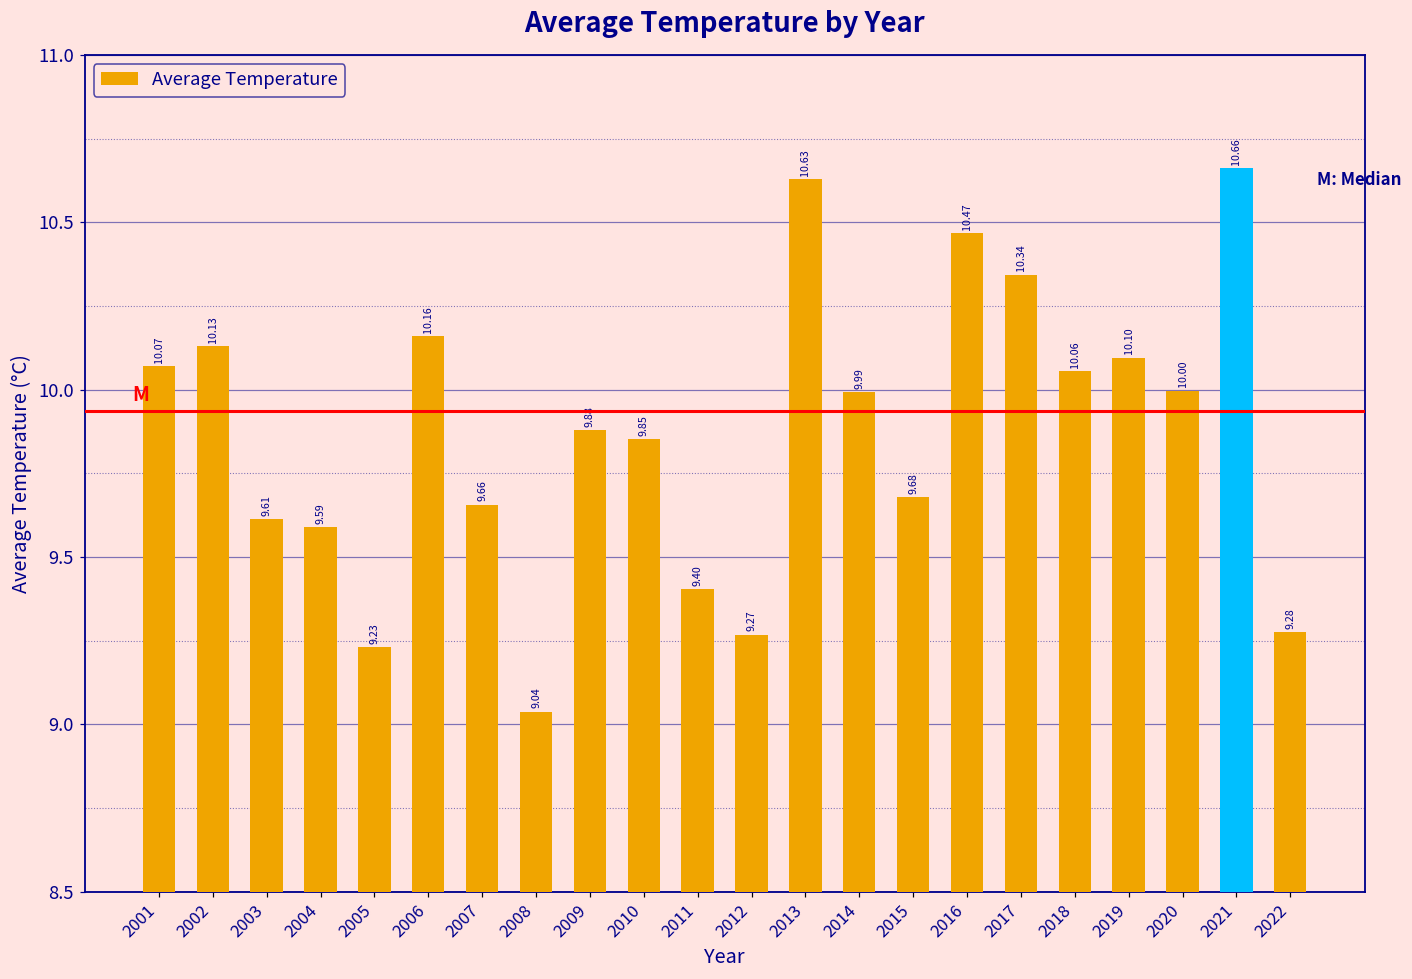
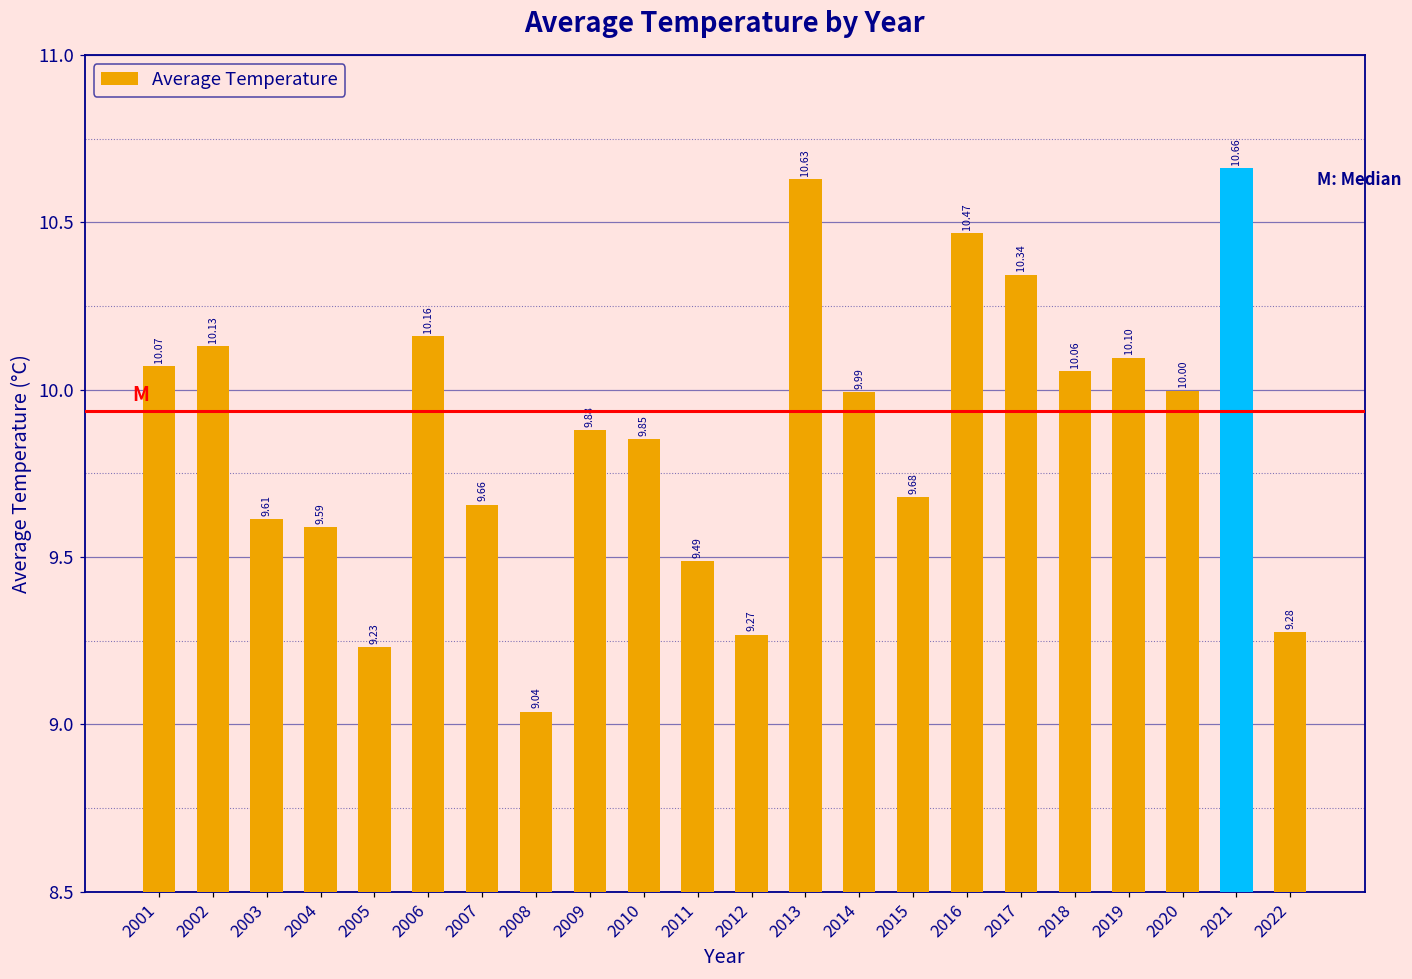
2011: 9.40 -> 9.49
